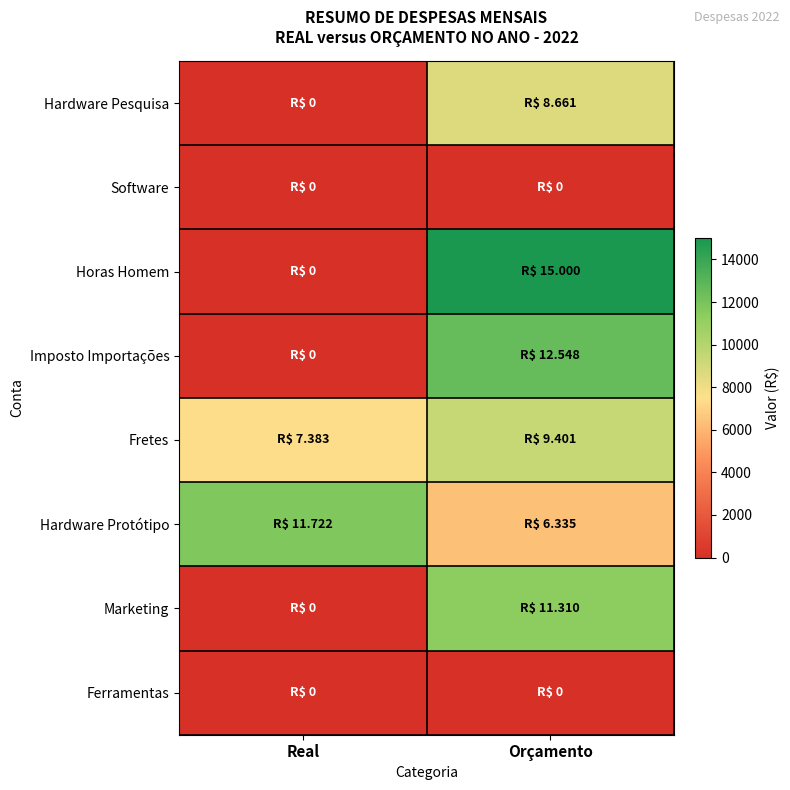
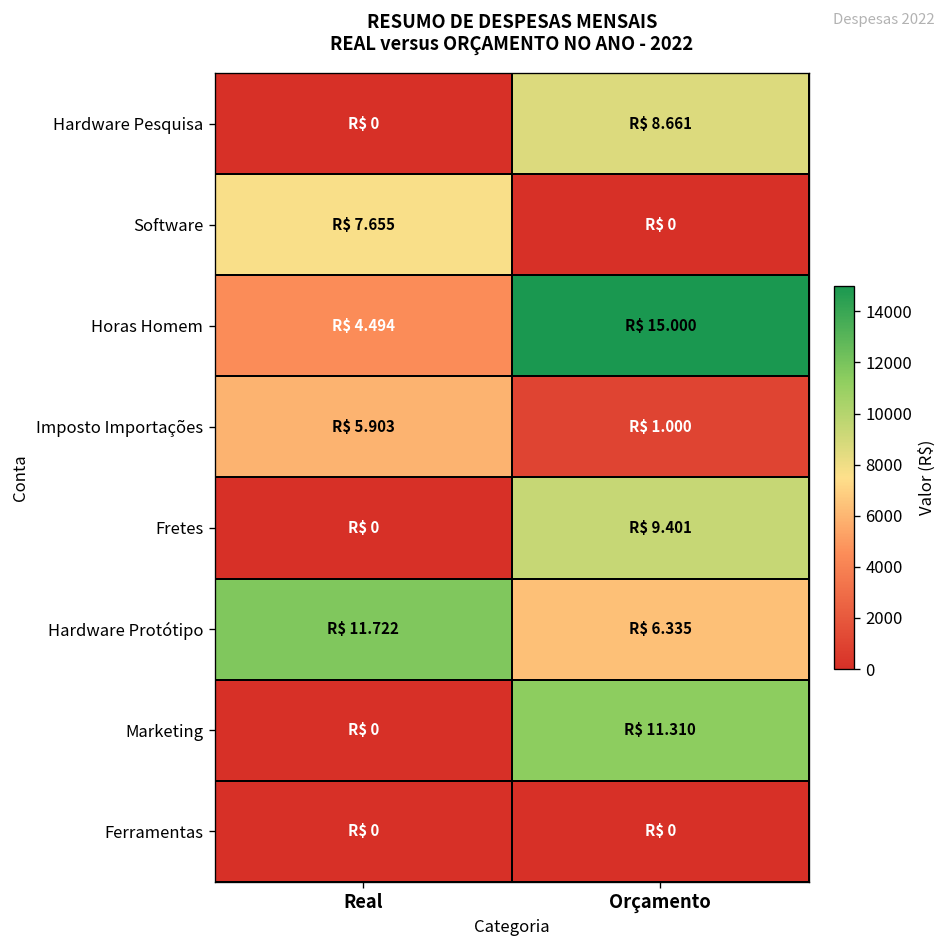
Software, Real: 0 -> 7.655
Horas Homem, Real: 0 -> 4.494
Imposto Importações, Real: 0 -> 5.903
Imposto Importações, Orçamento: 12.548 -> 1.000
Fretes, Real: 7.383 -> 0
